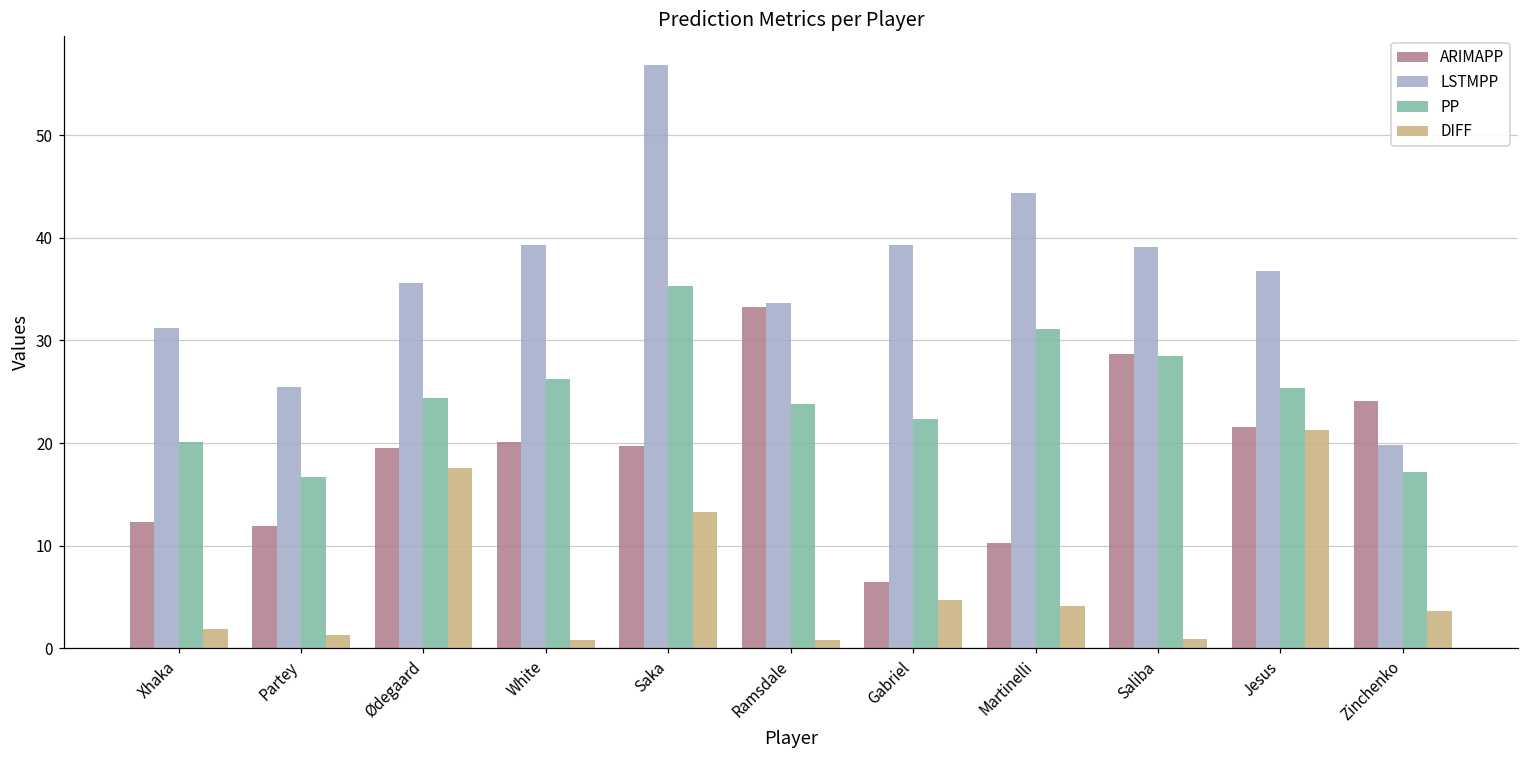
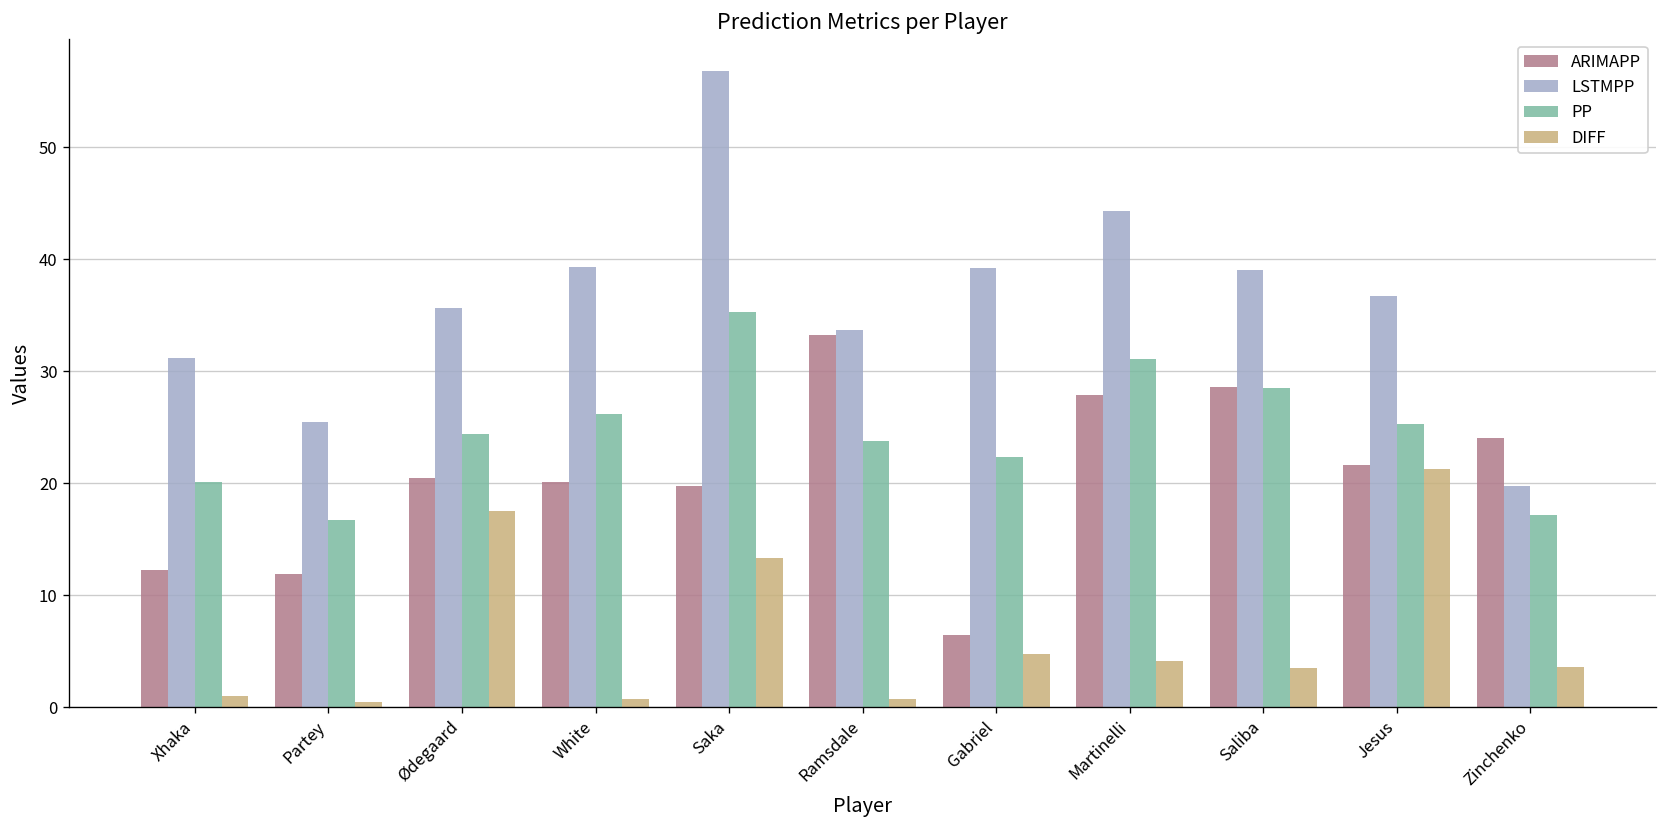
DIFF, Xhaka: 2 -> 1
DIFF, Partey: 1 -> 0
ARIMAPP, Ødegaard: 20 -> 21
ARIMAPP, Martinelli: 10 -> 28
DIFF, Saliba: 1 -> 4
